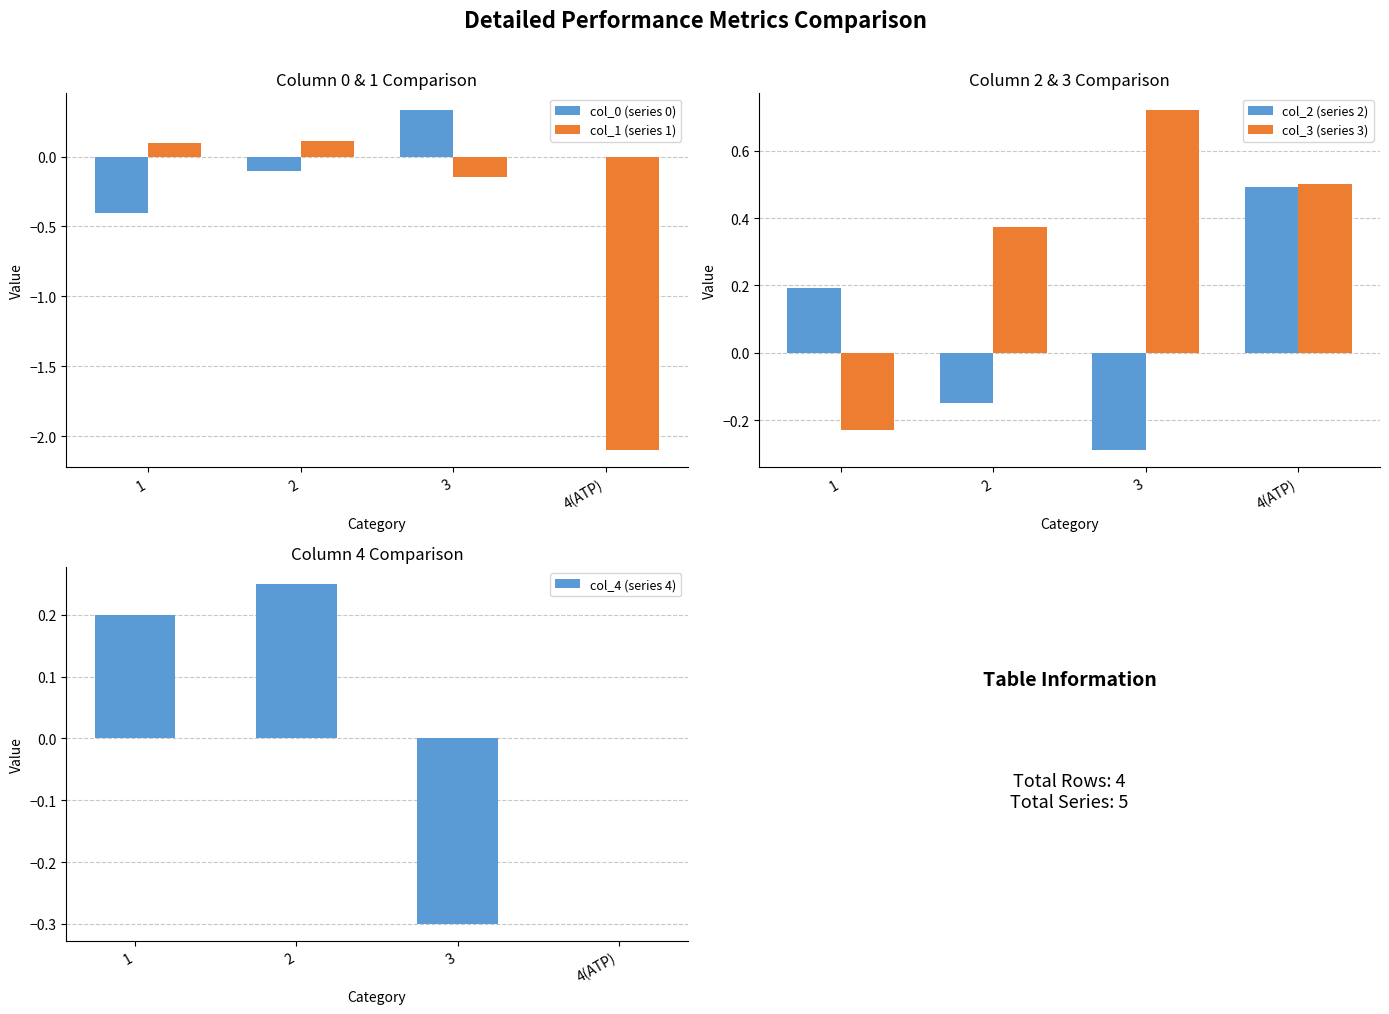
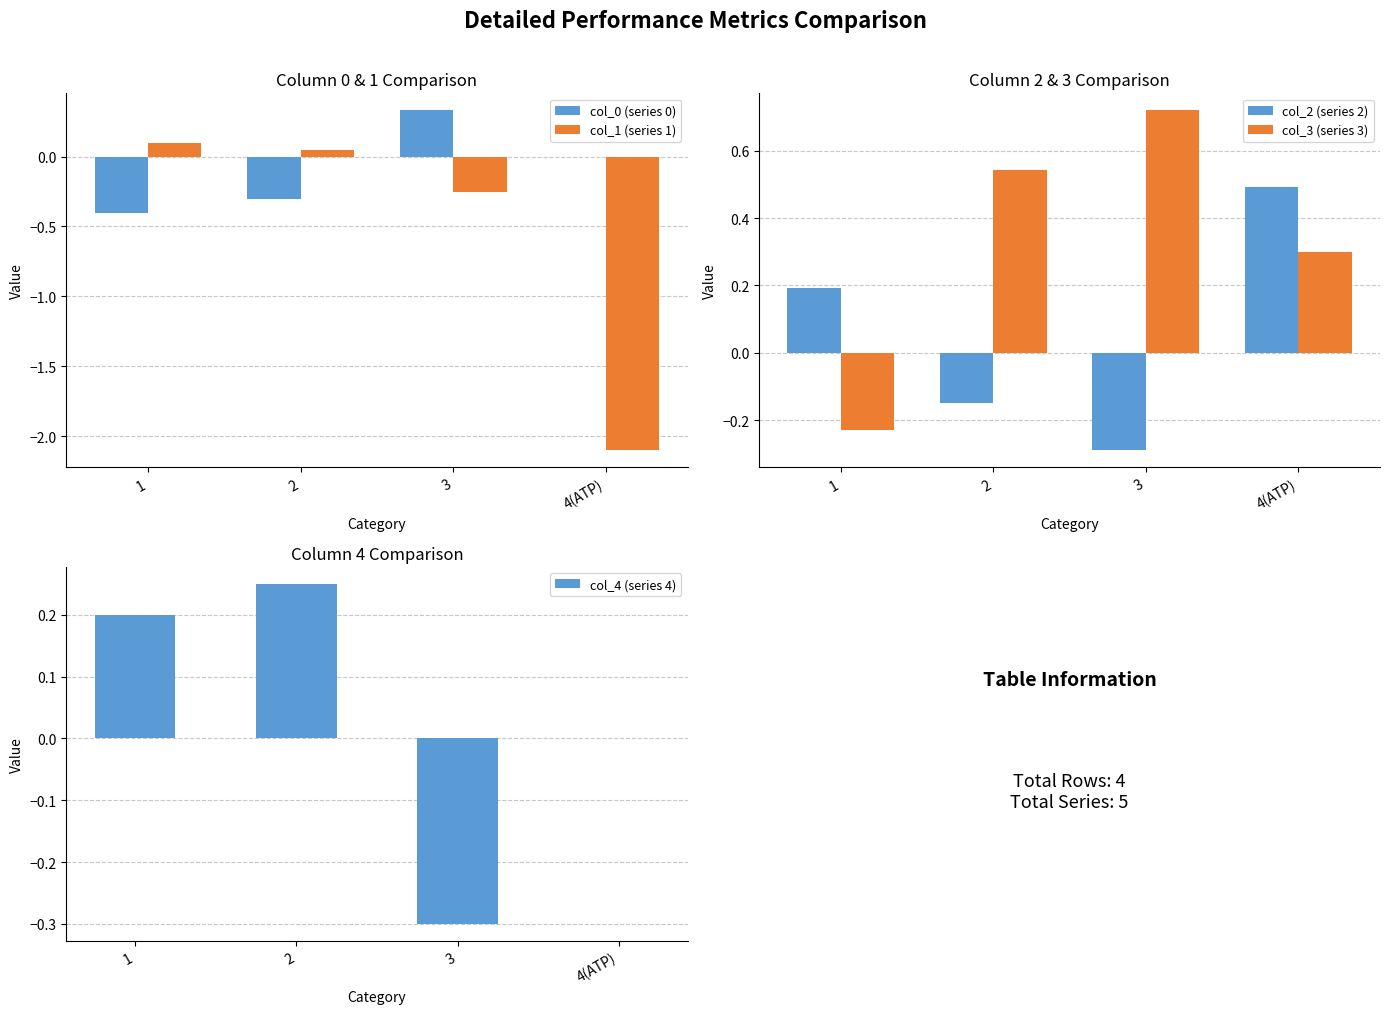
Column 0 & 1 Comparison, col_0 (series 0), 2: -0.1 -> -0.3
Column 0 & 1 Comparison, col_1 (series 1), 2: 0.11 -> 0.05
Column 0 & 1 Comparison, col_1 (series 1), 3: -0.15 -> -0.25
Column 2 & 3 Comparison, col_3 (series 3), 2: 0.38 -> 0.54
Column 2 & 3 Comparison, col_3 (series 3), 4(ATP): 0.5 -> 0.3
